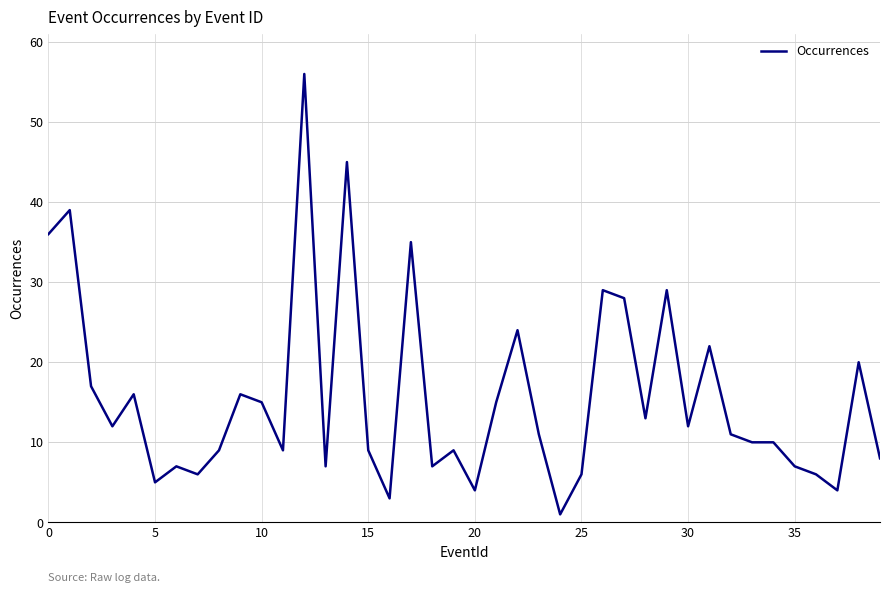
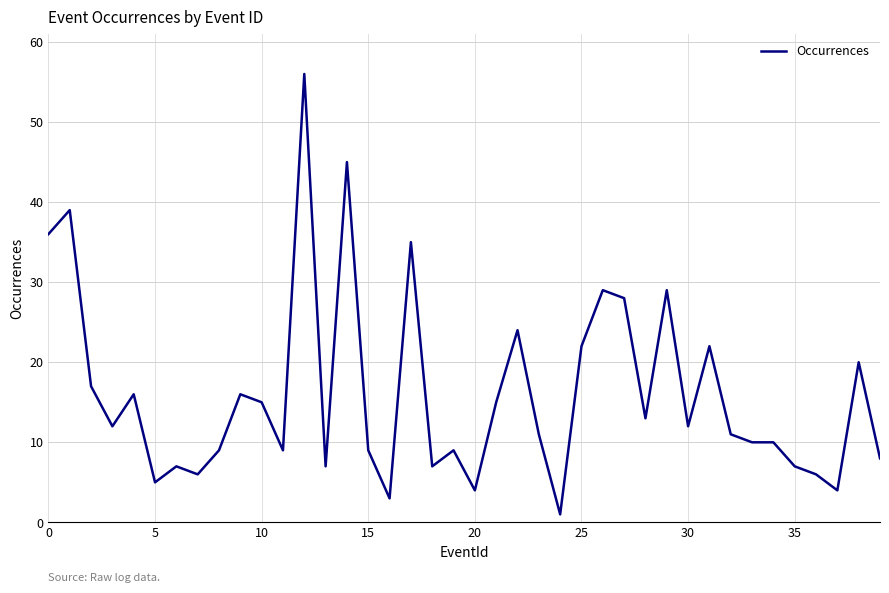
25: 6 -> 22
